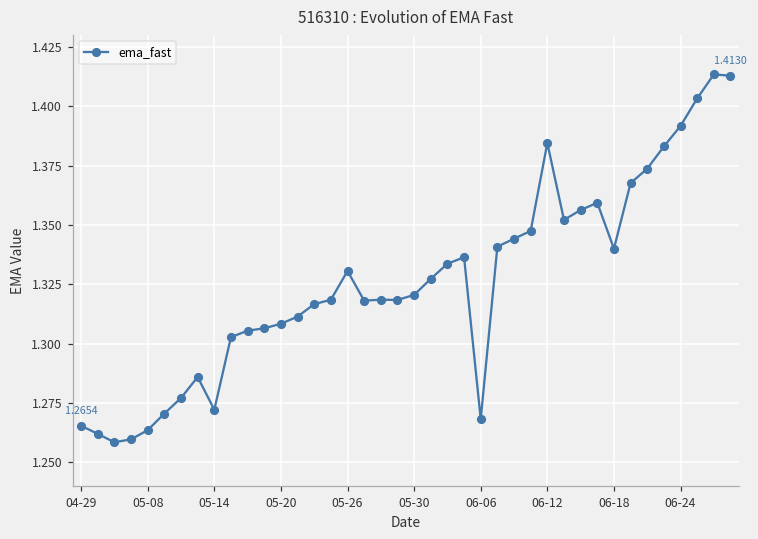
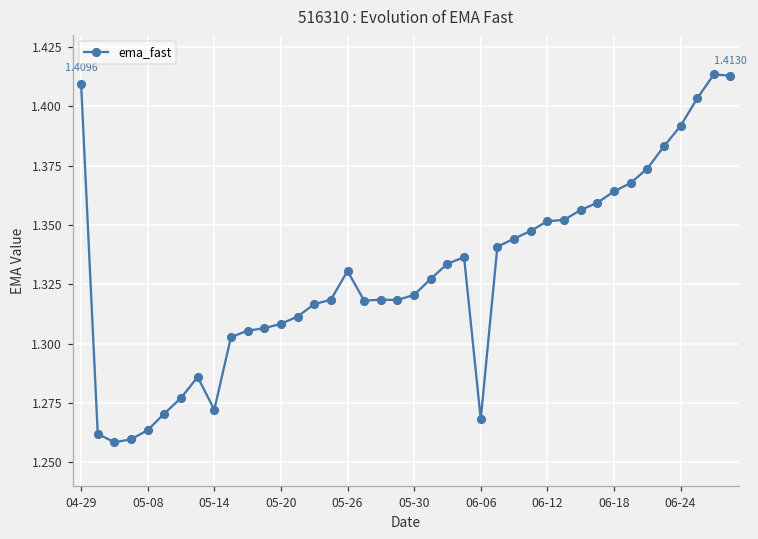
04-29: 1.2654 -> 1.4096
06-12: 1.385 -> 1.352
06-18: 1.340 -> 1.364
